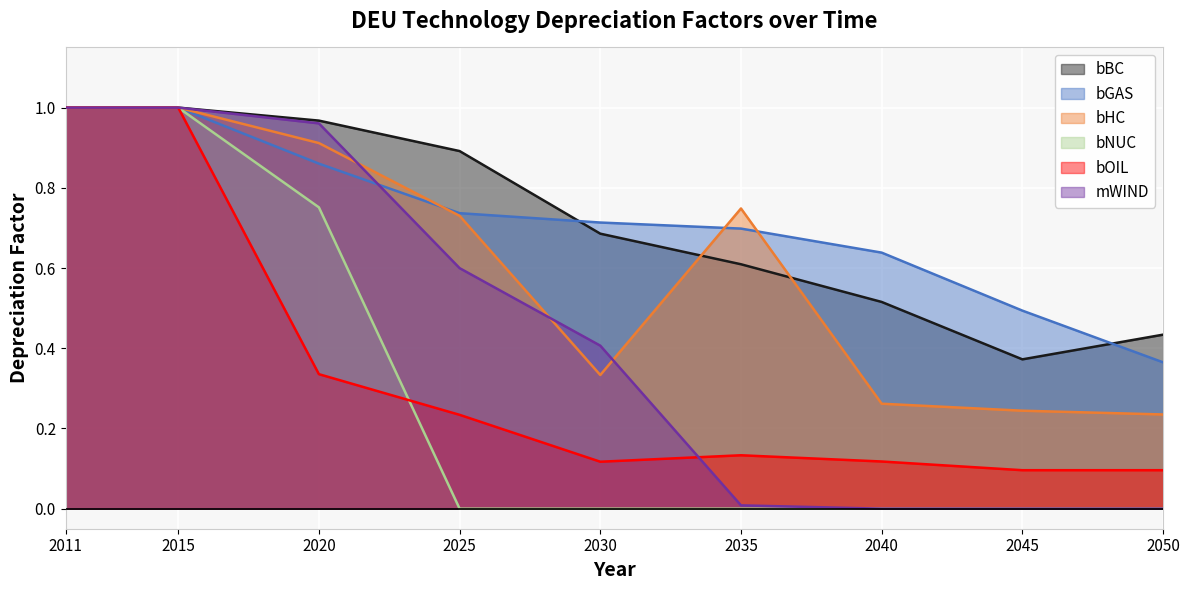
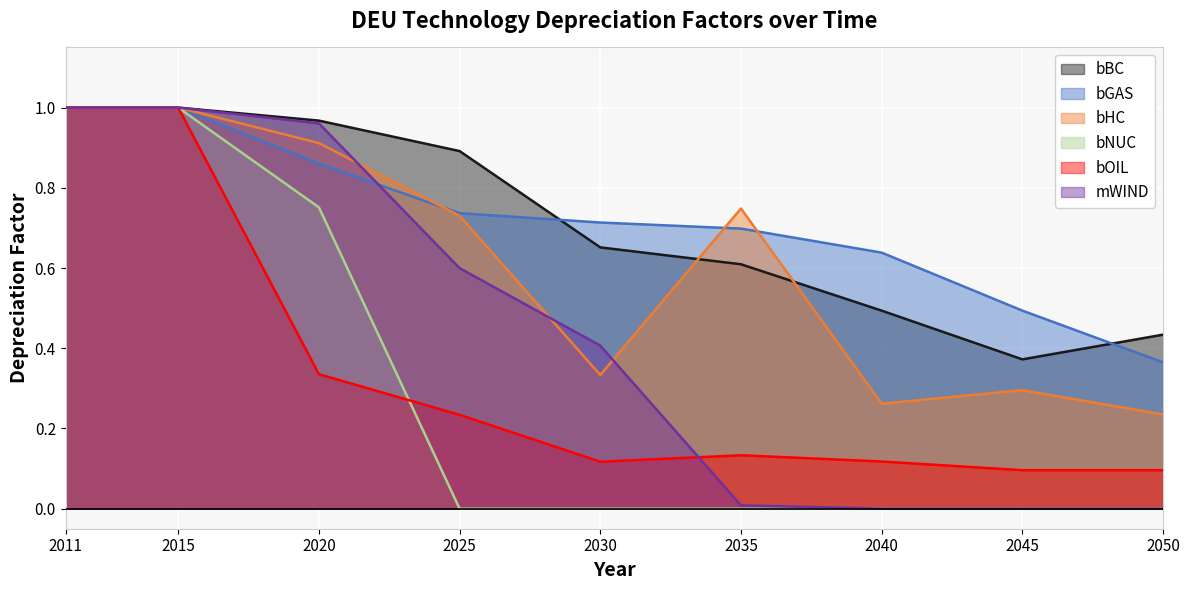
bBC, 2030: 0.69 -> 0.65
bBC, 2040: 0.52 -> 0.49
bHC, 2045: 0.24 -> 0.30
